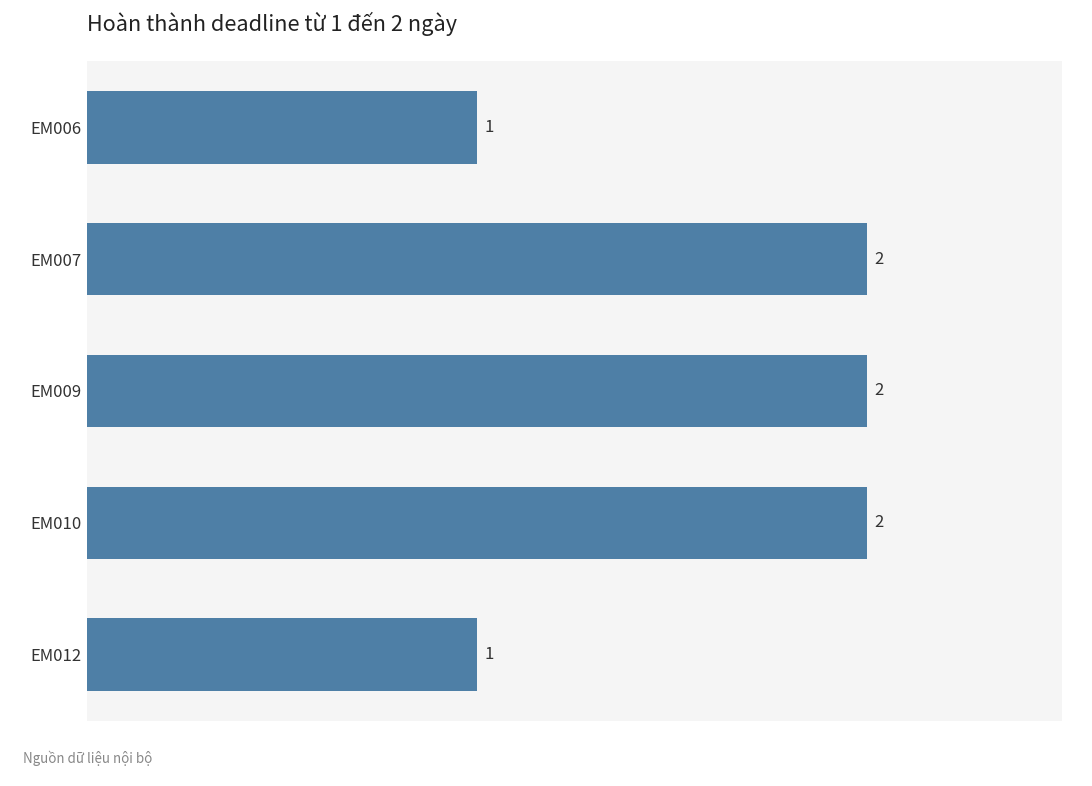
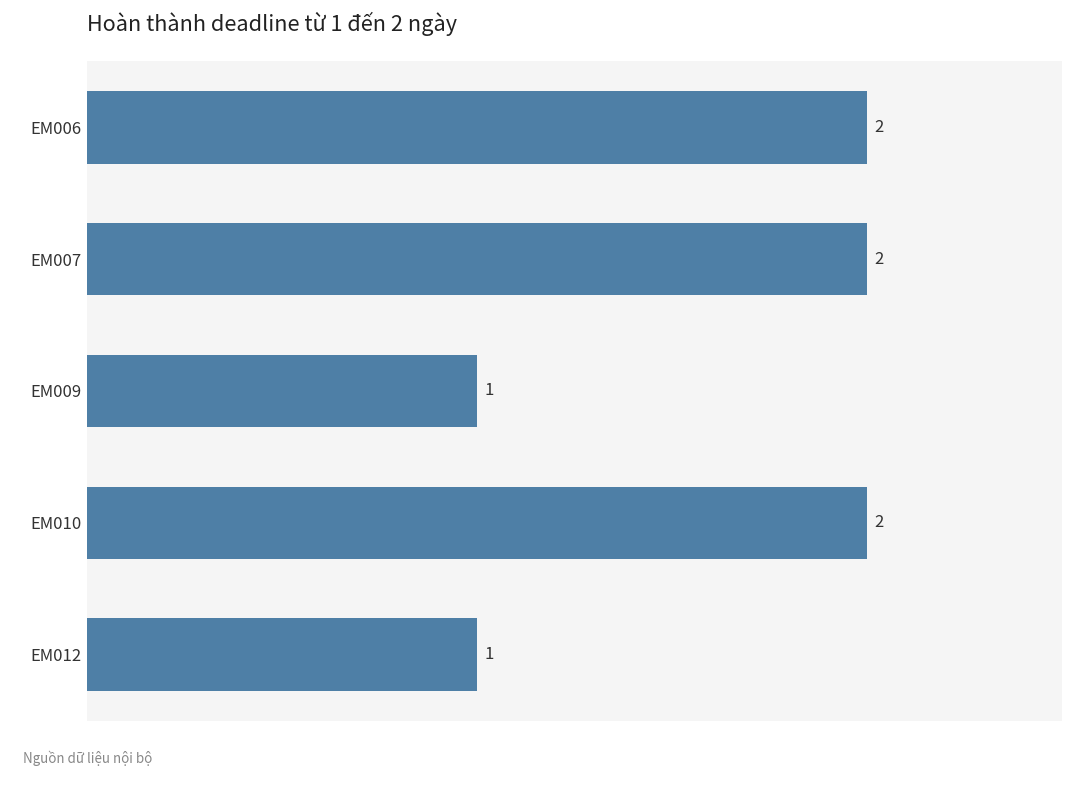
EM006: 1 -> 2
EM009: 2 -> 1
